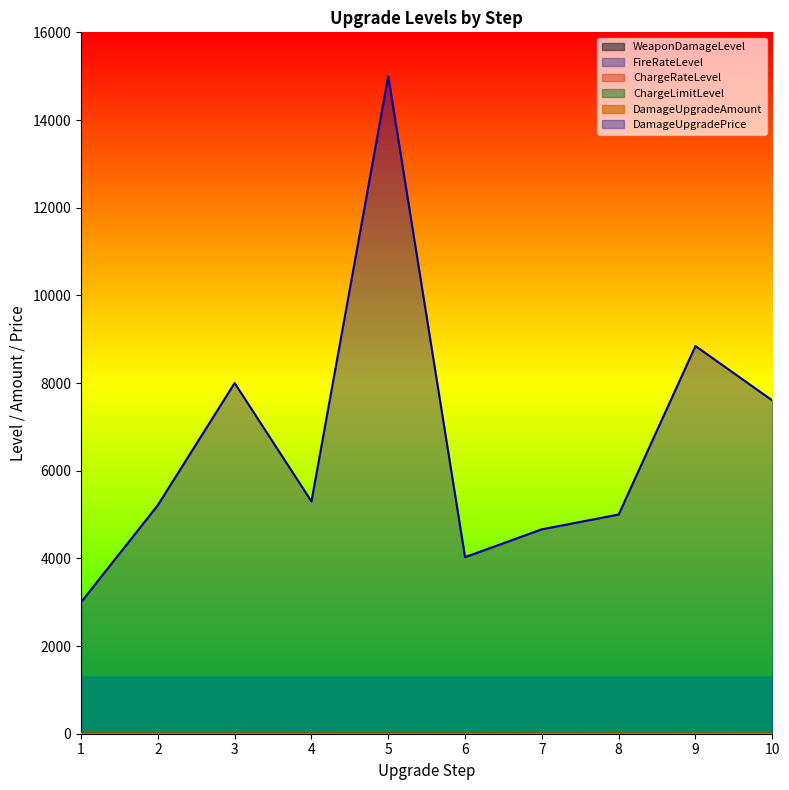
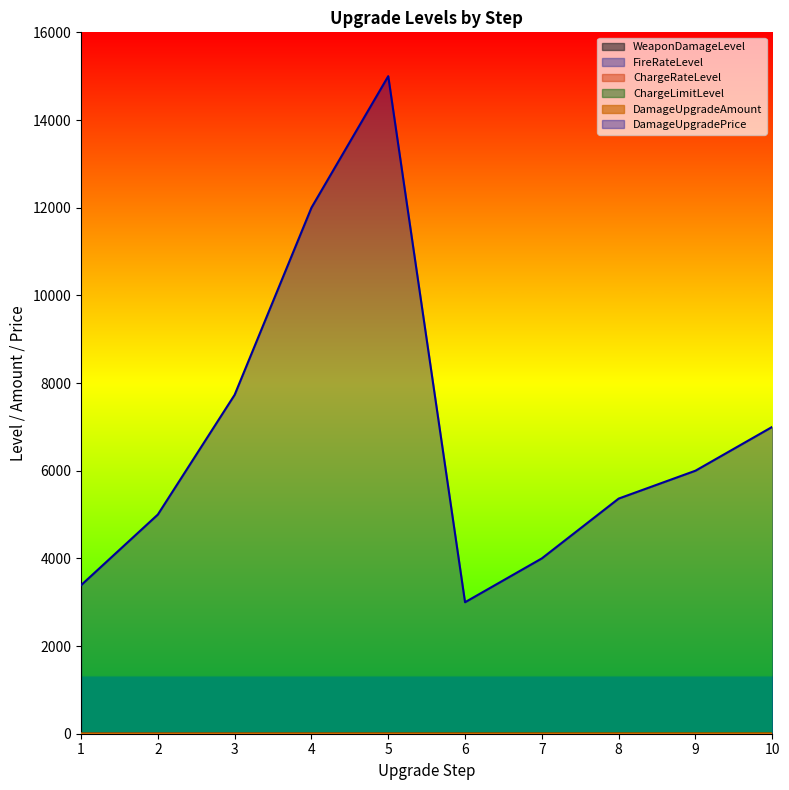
DamageUpgradePrice, 1: 3000 -> 3400
DamageUpgradePrice, 2: 5200 -> 5000
DamageUpgradePrice, 3: 8000 -> 7700
DamageUpgradePrice, 4: 5300 -> 12000
DamageUpgradePrice, 6: 4000 -> 3000
DamageUpgradePrice, 7: 4700 -> 4000
DamageUpgradePrice, 8: 5000 -> 5400
DamageUpgradePrice, 9: 8800 -> 6000
DamageUpgradePrice, 10: 7600 -> 7000
